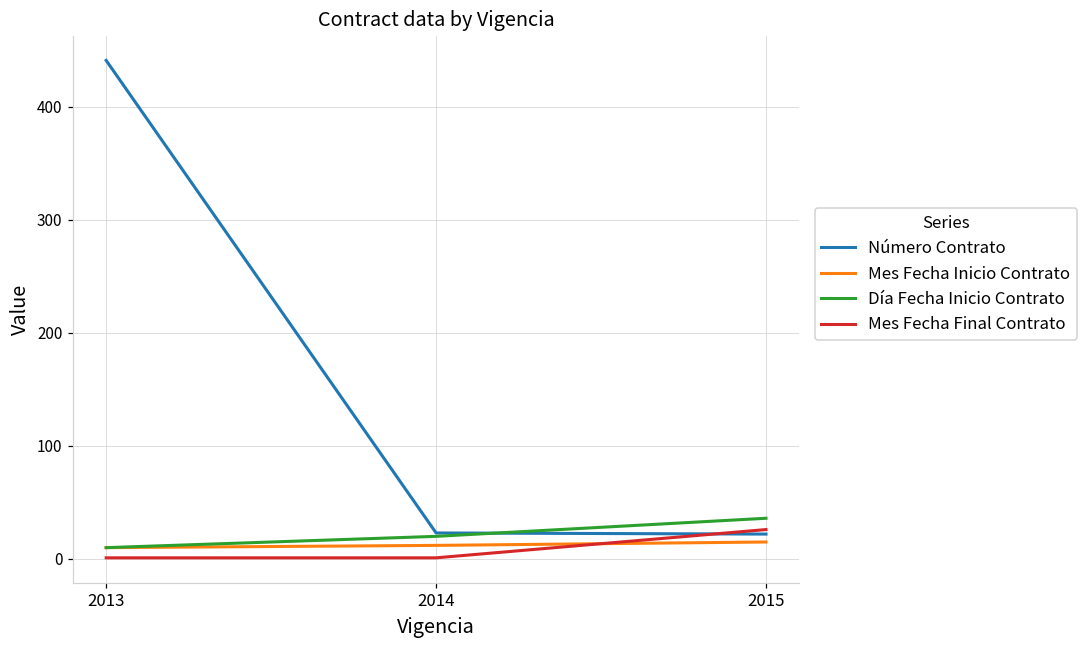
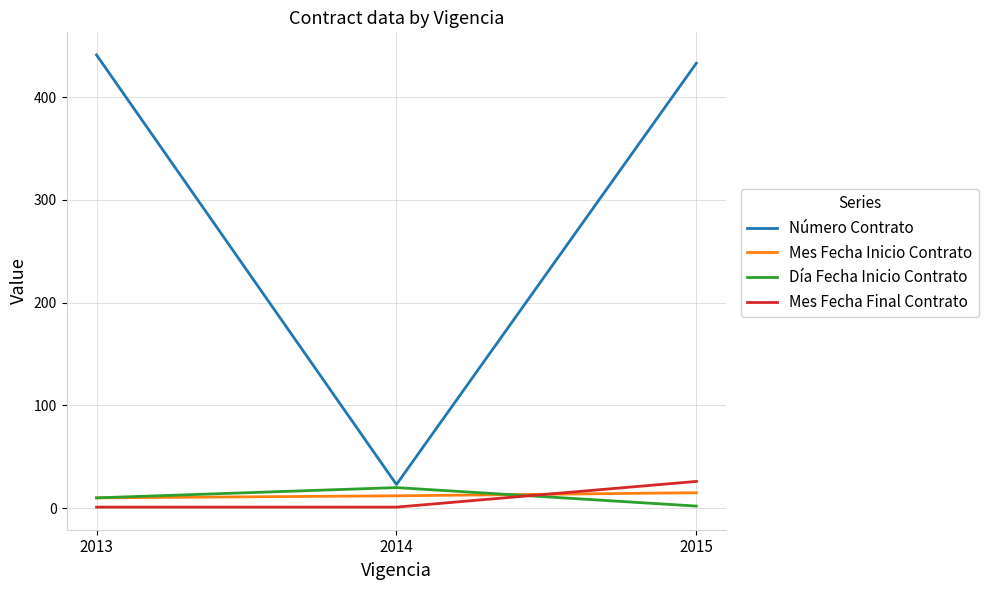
Número Contrato, 2015: 22 -> 433
Día Fecha Inicio Contrato, 2015: 36 -> 2
